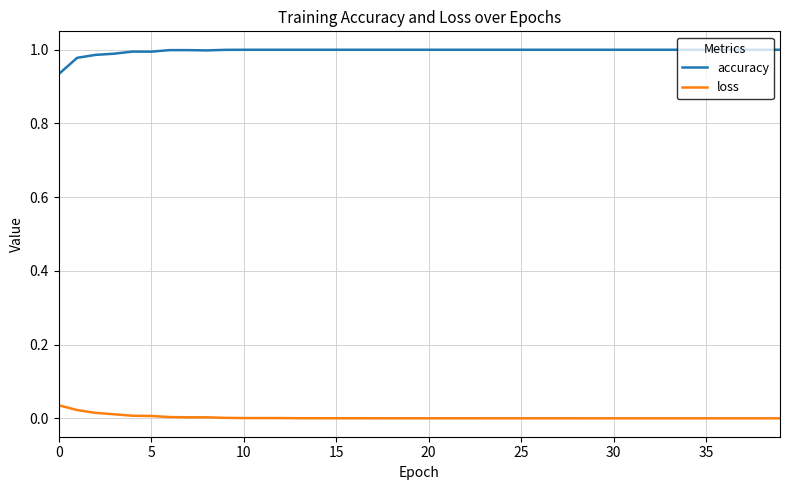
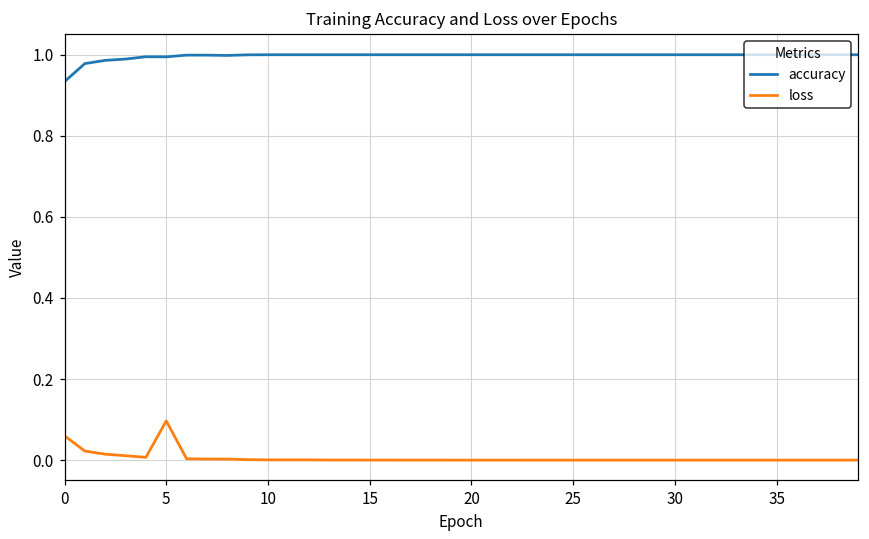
loss, 0: 0.04 -> 0.06
loss, 5: 0.01 -> 0.10
